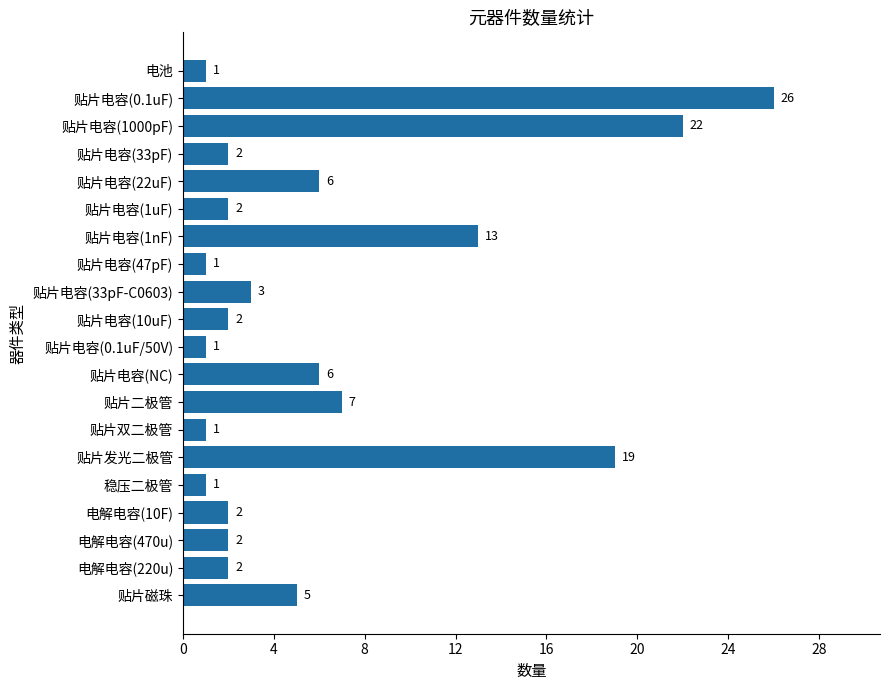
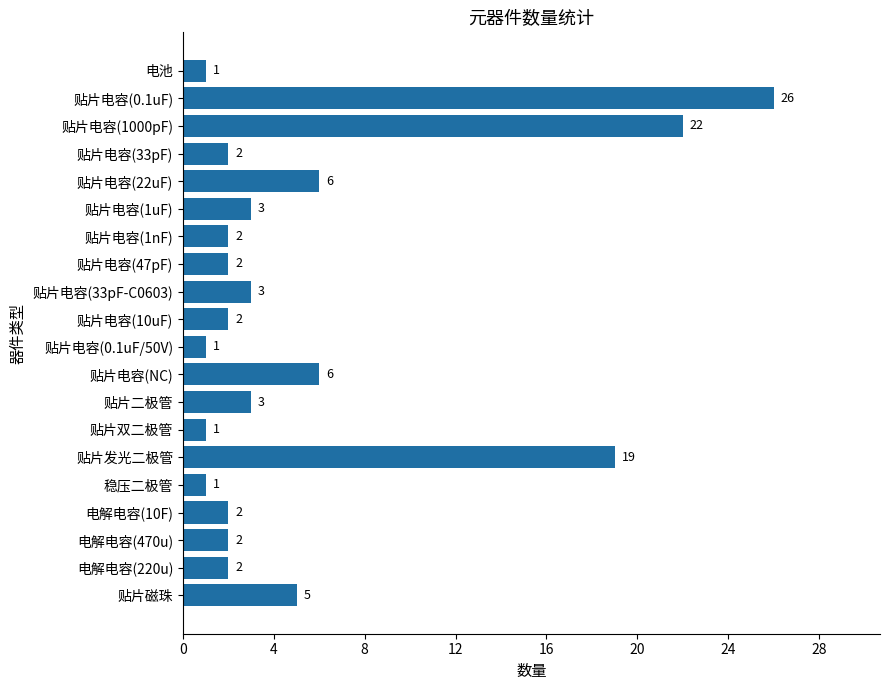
贴片电容(1uF): 2 -> 3
贴片电容(1nF): 13 -> 2
贴片电容(47pF): 1 -> 2
贴片二极管: 7 -> 3
